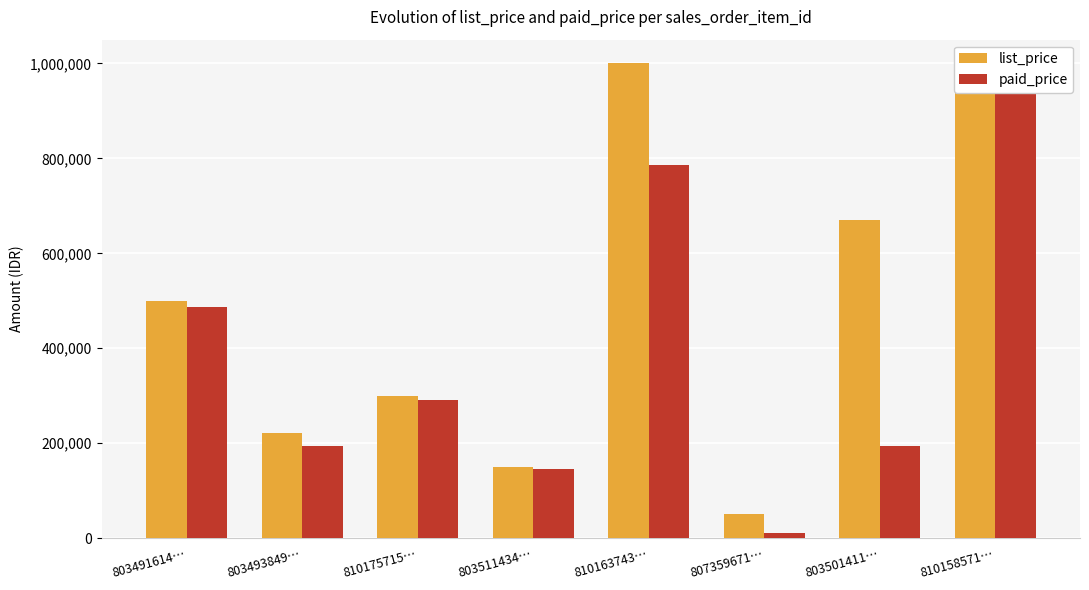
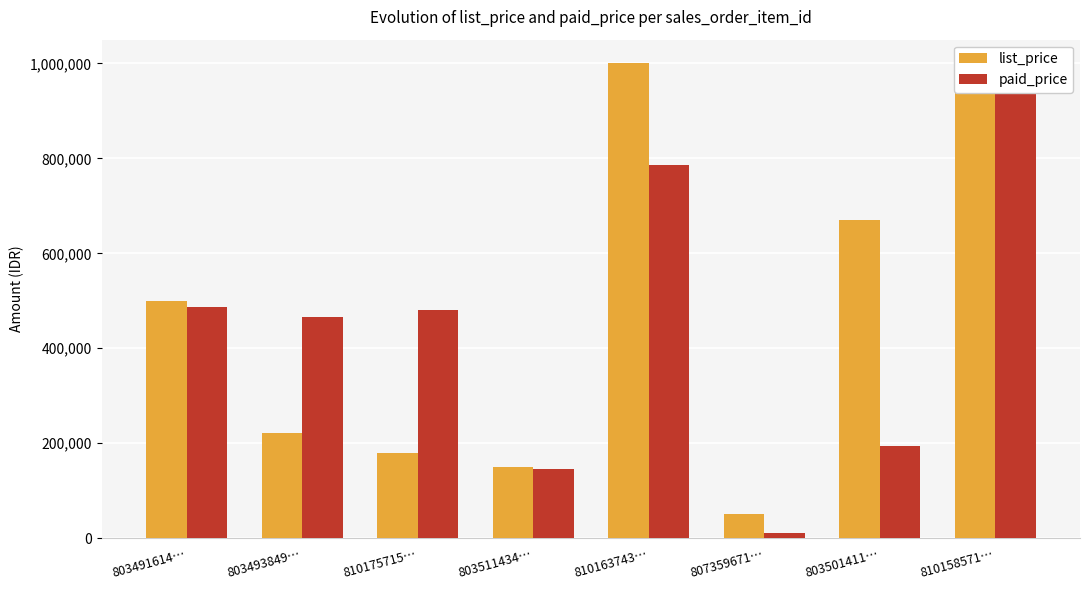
paid_price, 803493849…: 200,000 -> 470,000
list_price, 810175715…: 300,000 -> 180,000
paid_price, 810175715…: 290,000 -> 480,000
